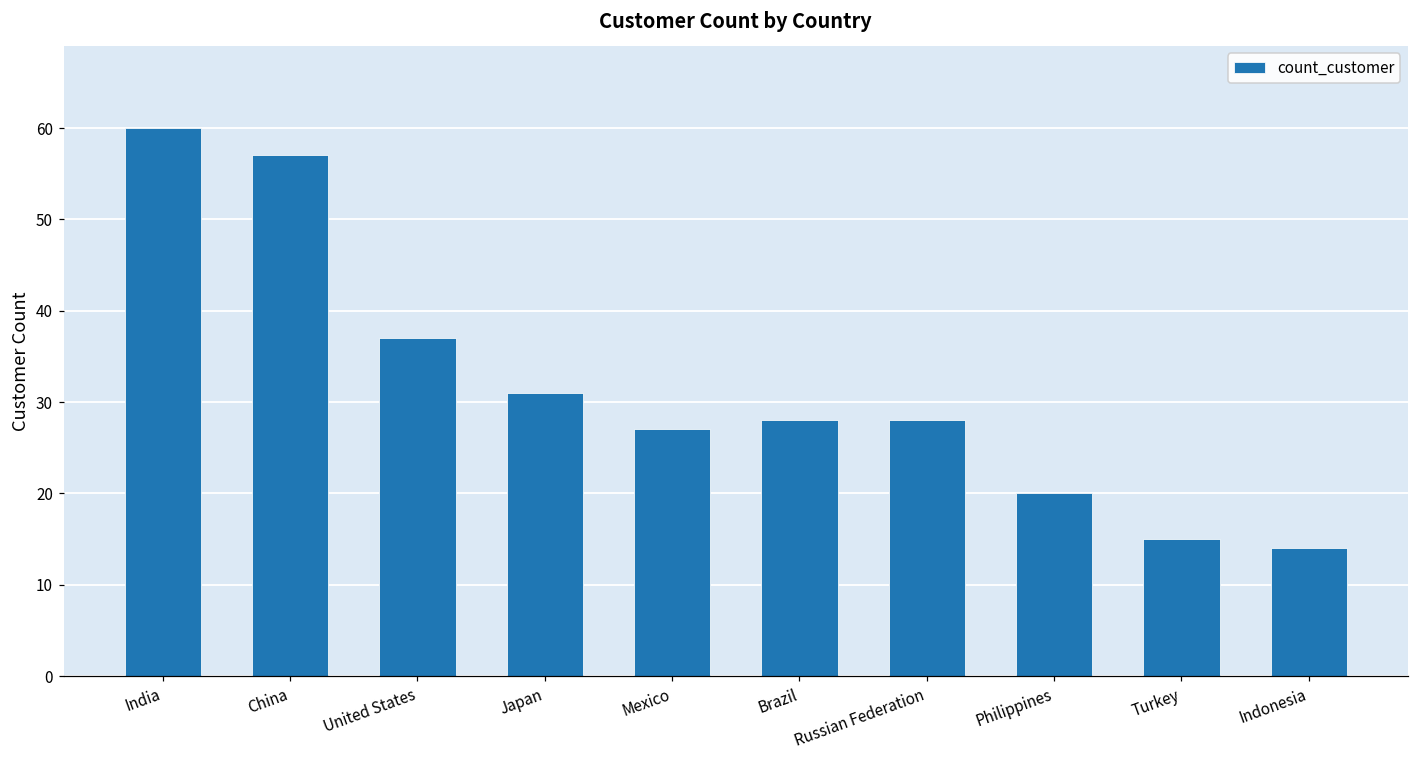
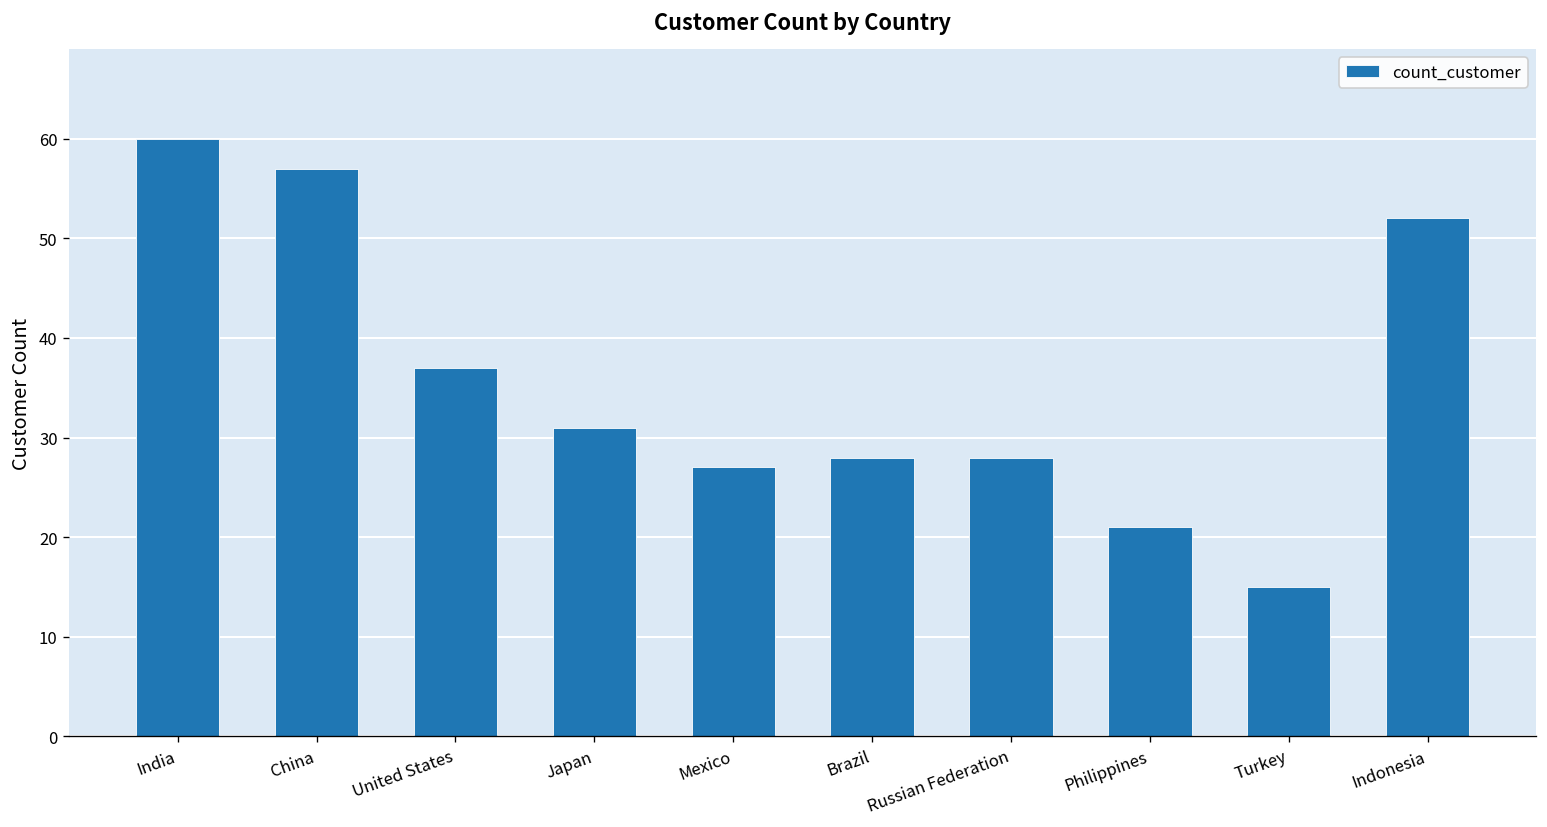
Philippines: 20 -> 21
Indonesia: 14 -> 52
